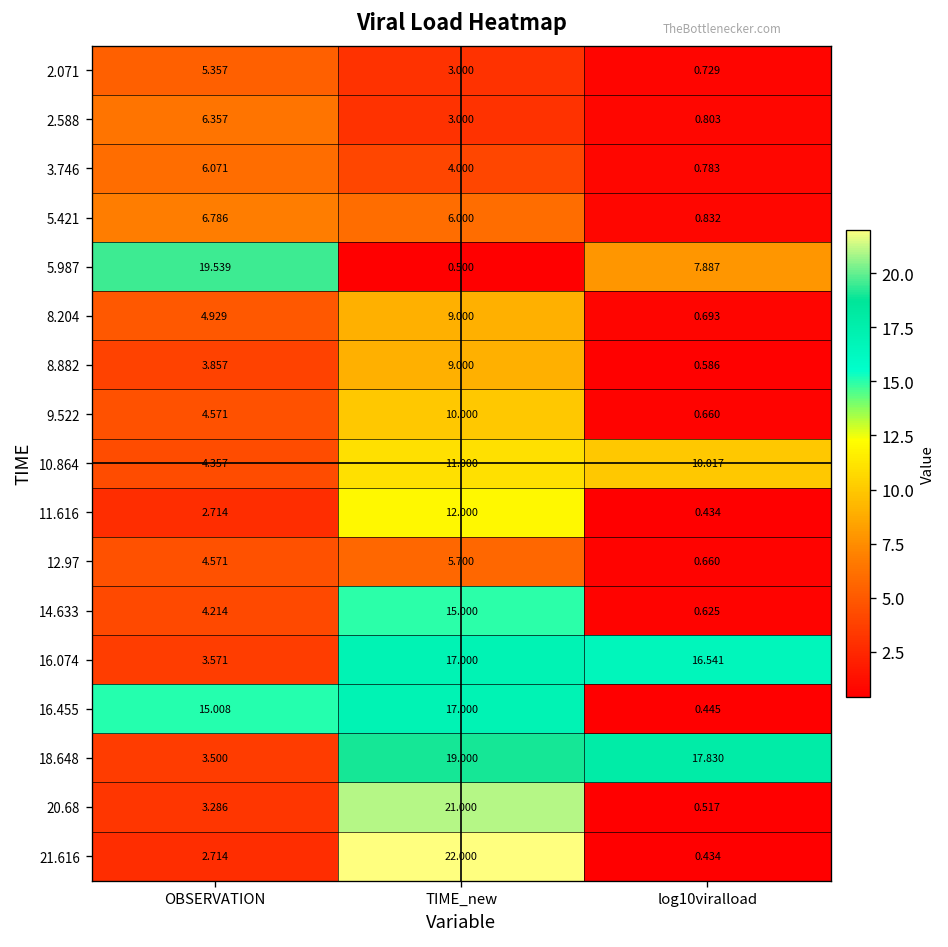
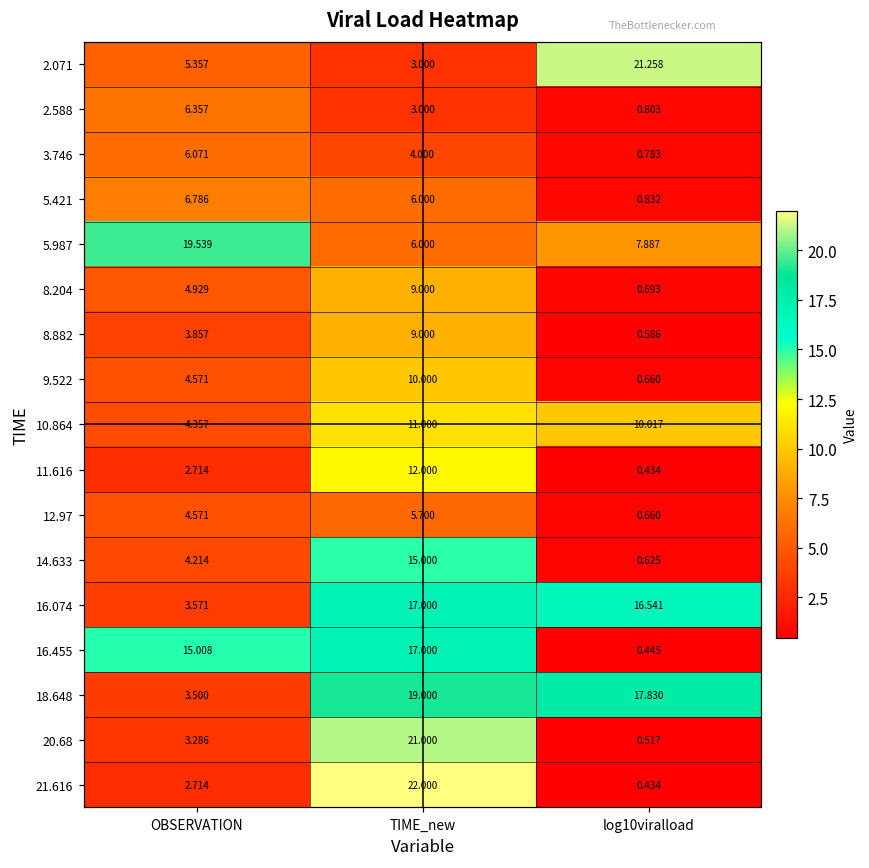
2.071, log10viralload: 0.729 -> 21.258
5.987, TIME_new: 0.500 -> 6.000
